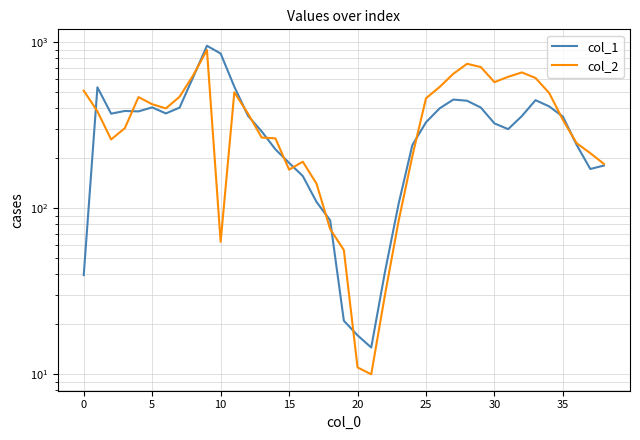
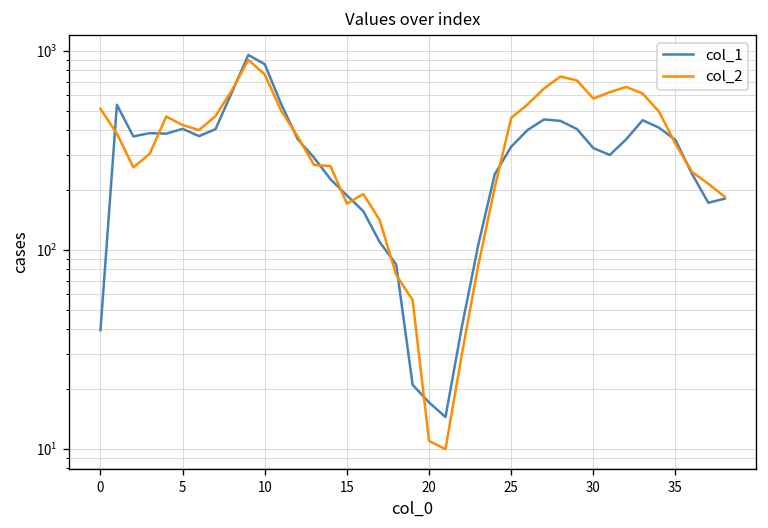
col_2, 10: 63 -> 800
